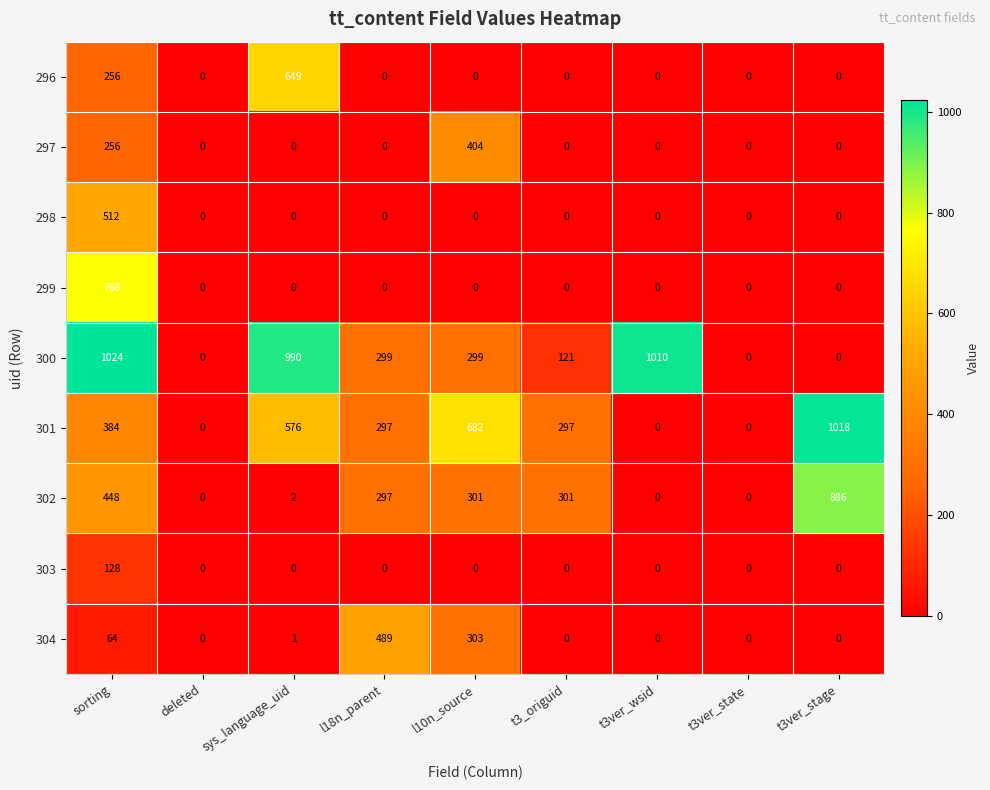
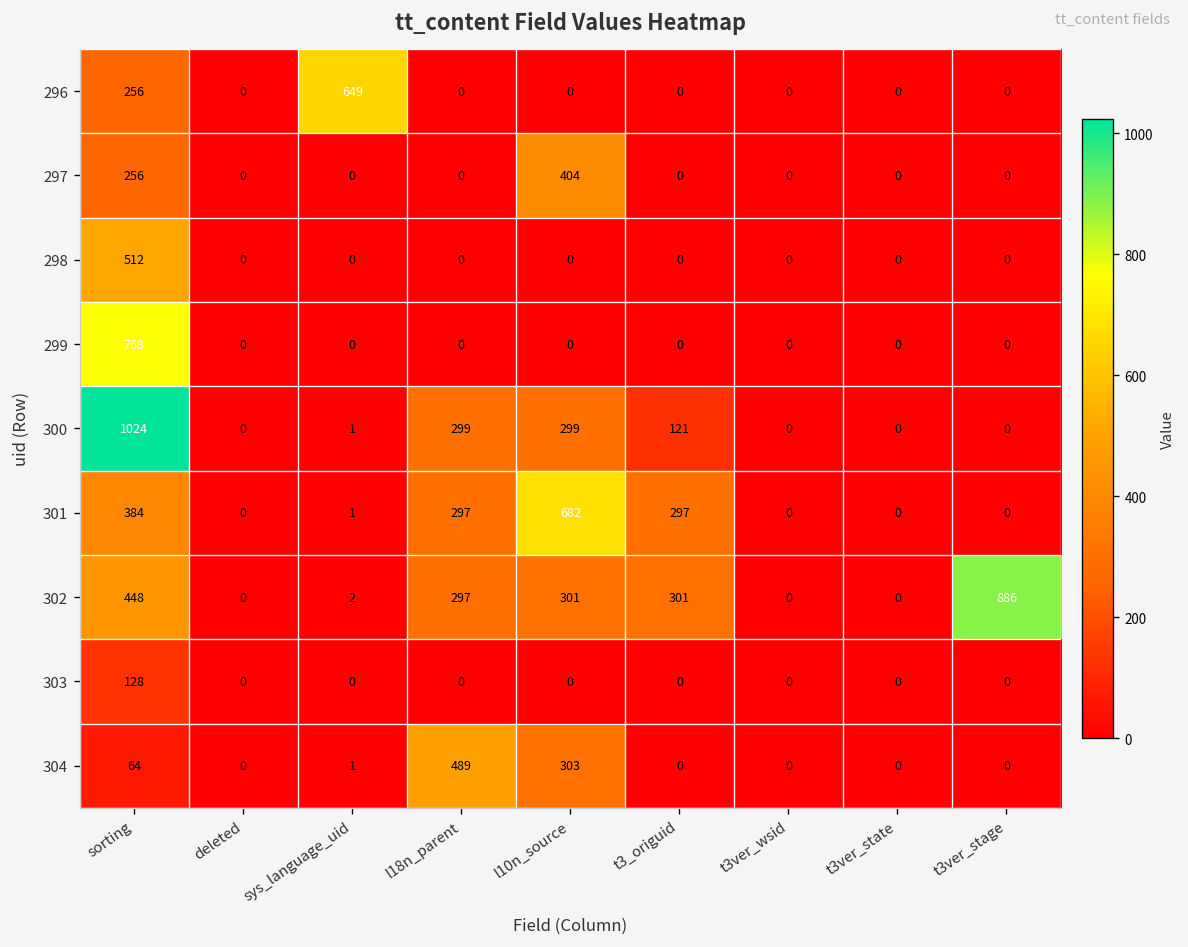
300, sys_language_uid: 990 -> 1
300, t3ver_wsid: 1010 -> 0
301, sys_language_uid: 576 -> 1
301, t3ver_stage: 1018 -> 0
